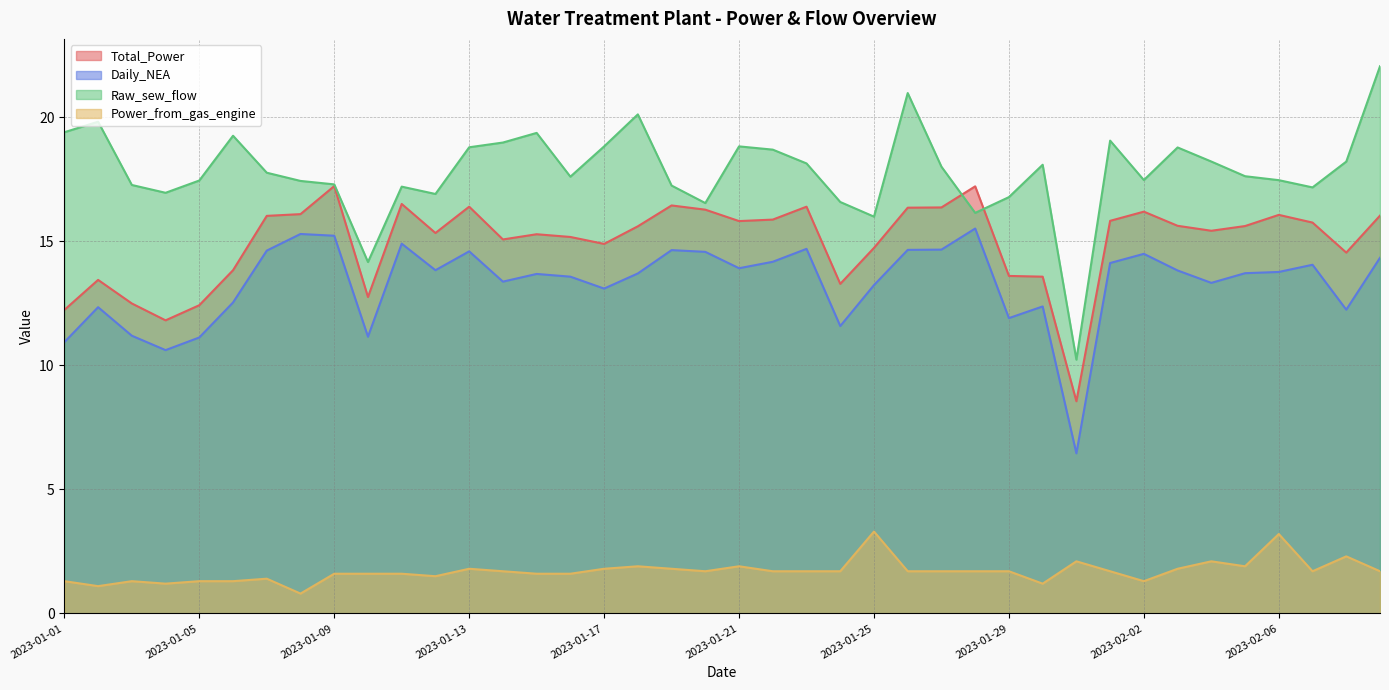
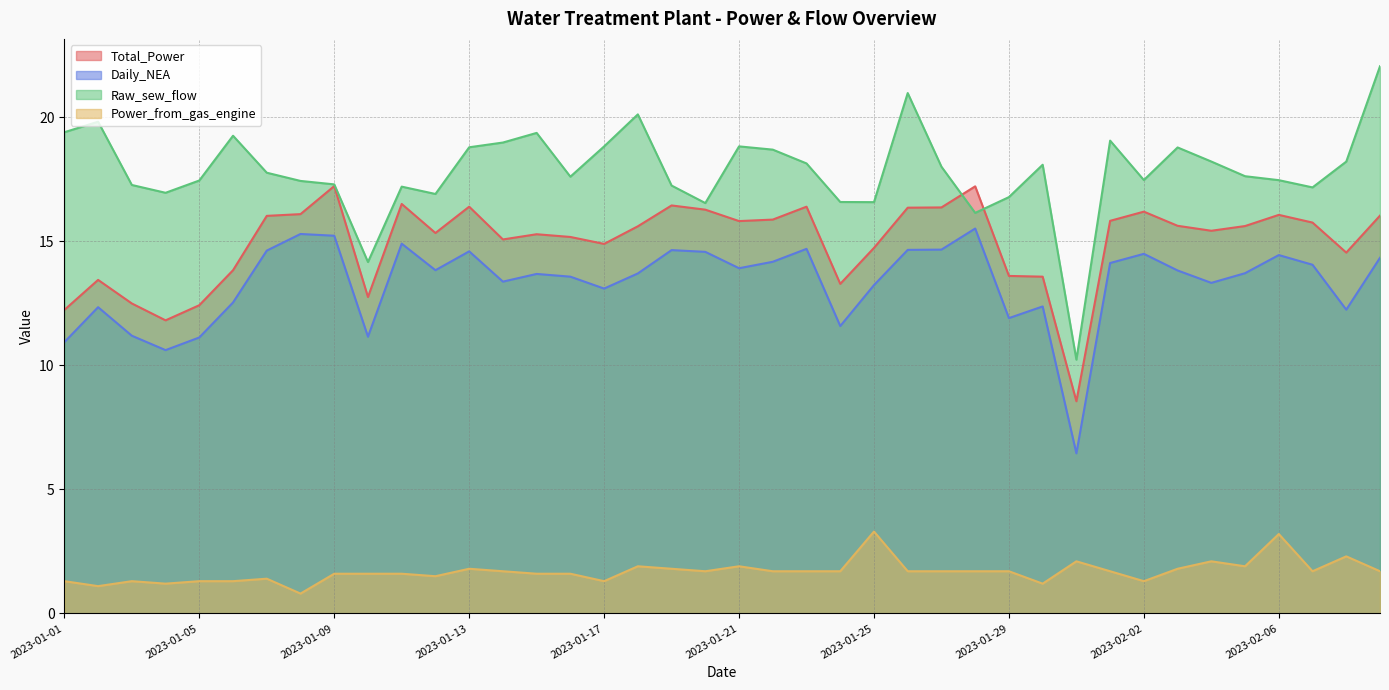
Power_from_gas_engine, 2023-01-17: 1.8 -> 1.3
Raw_sew_flow, 2023-01-25: 16.0 -> 16.6
Daily_NEA, 2023-02-06: 13.8 -> 14.4
